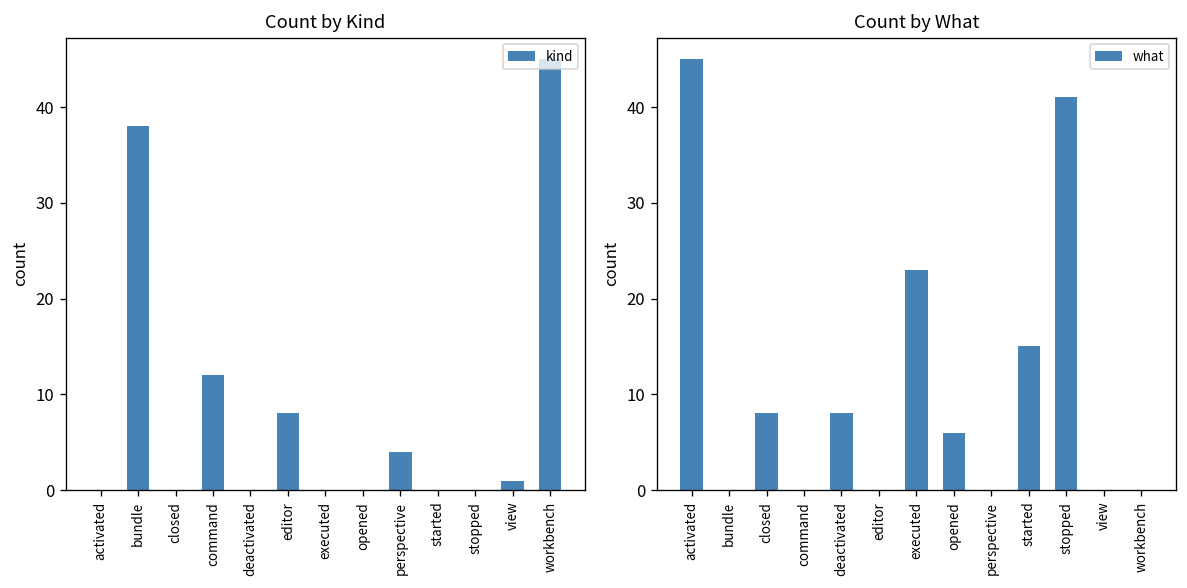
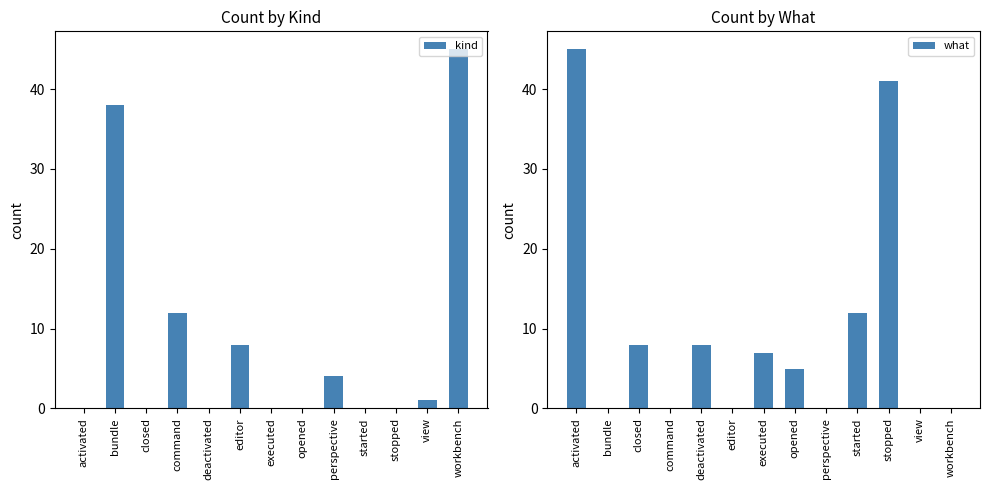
Count by What, executed: 23 -> 7
Count by What, opened: 6 -> 5
Count by What, started: 15 -> 12
